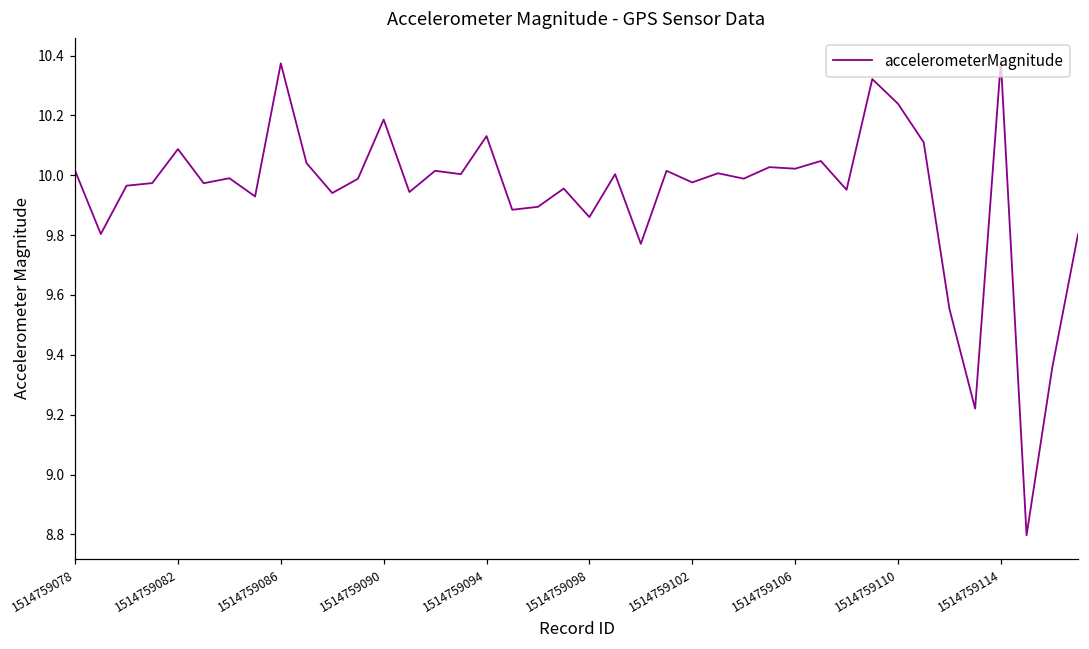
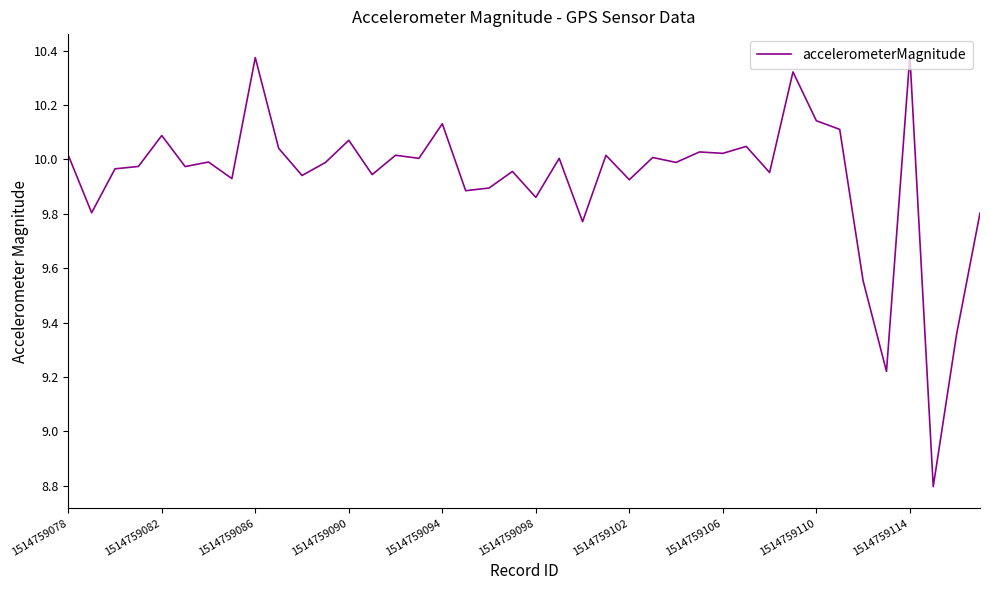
1514759090: 10.19 -> 10.07
1514759102: 9.98 -> 9.93
1514759110: 10.24 -> 10.14
